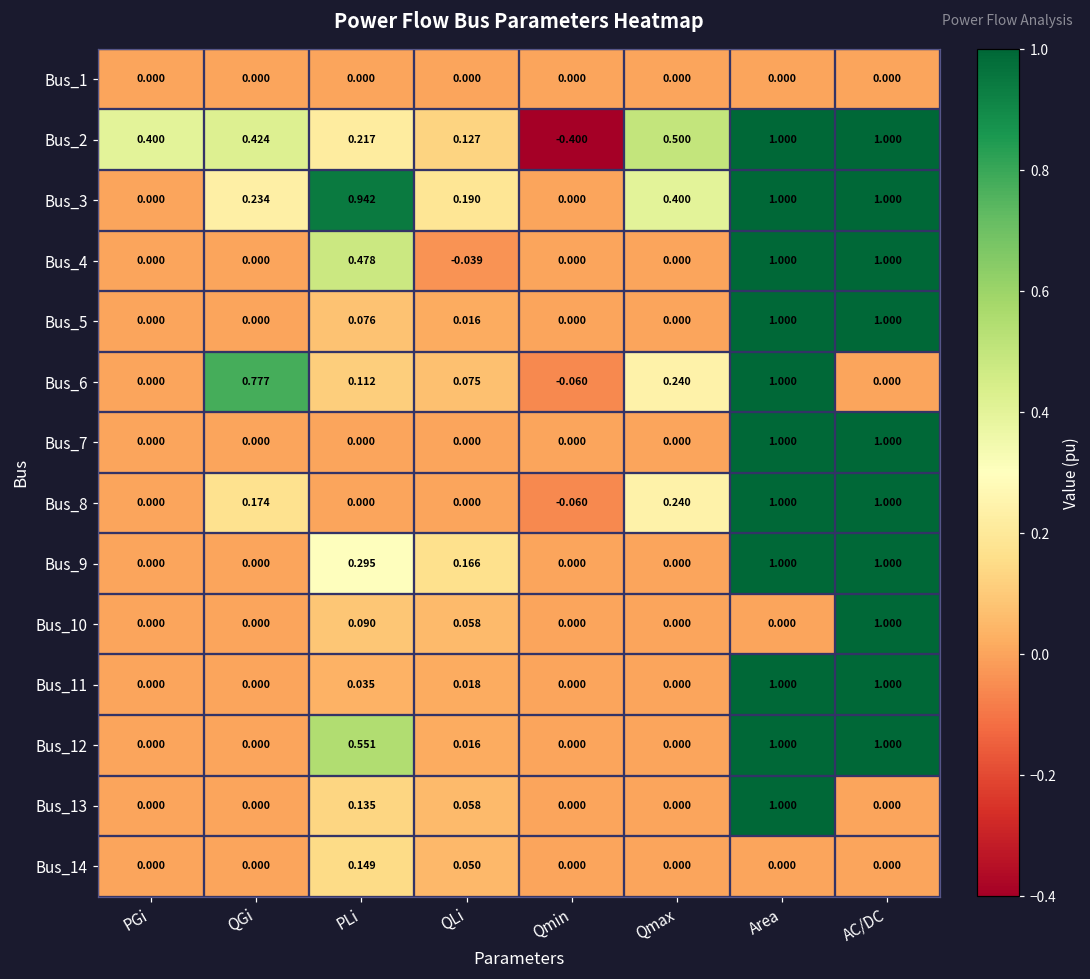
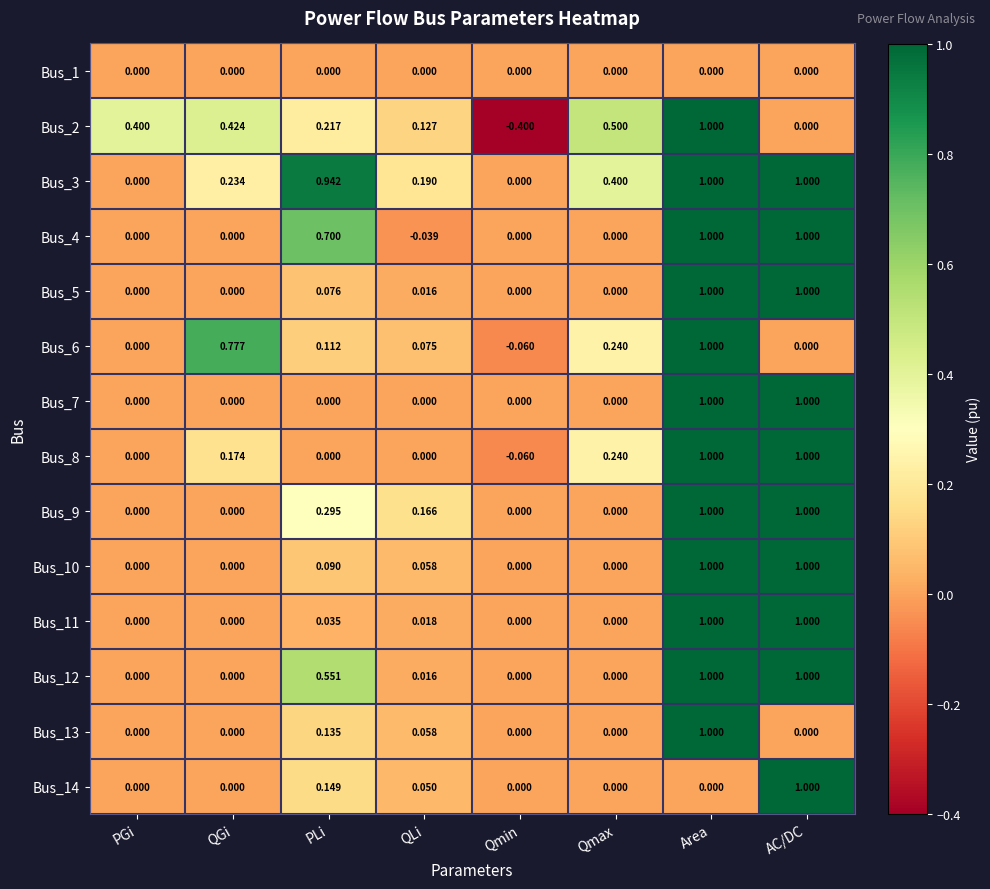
Bus_2, AC/DC: 1.000 -> 0.000
Bus_4, PLi: 0.478 -> 0.700
Bus_10, Area: 0.000 -> 1.000
Bus_14, AC/DC: 0.000 -> 1.000
